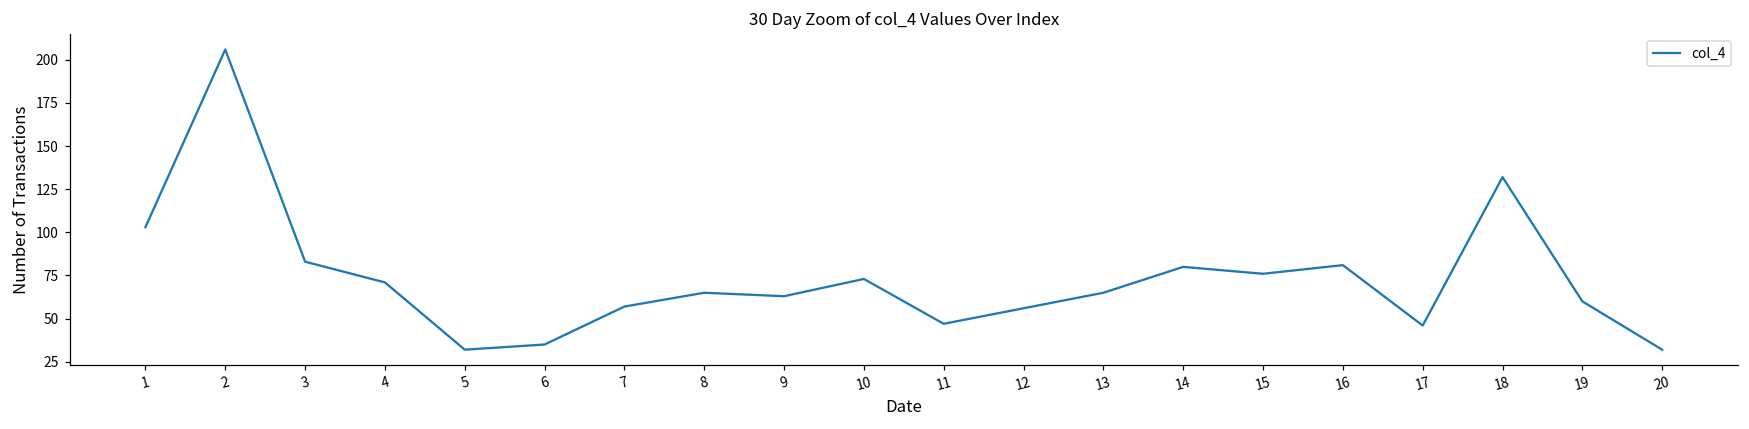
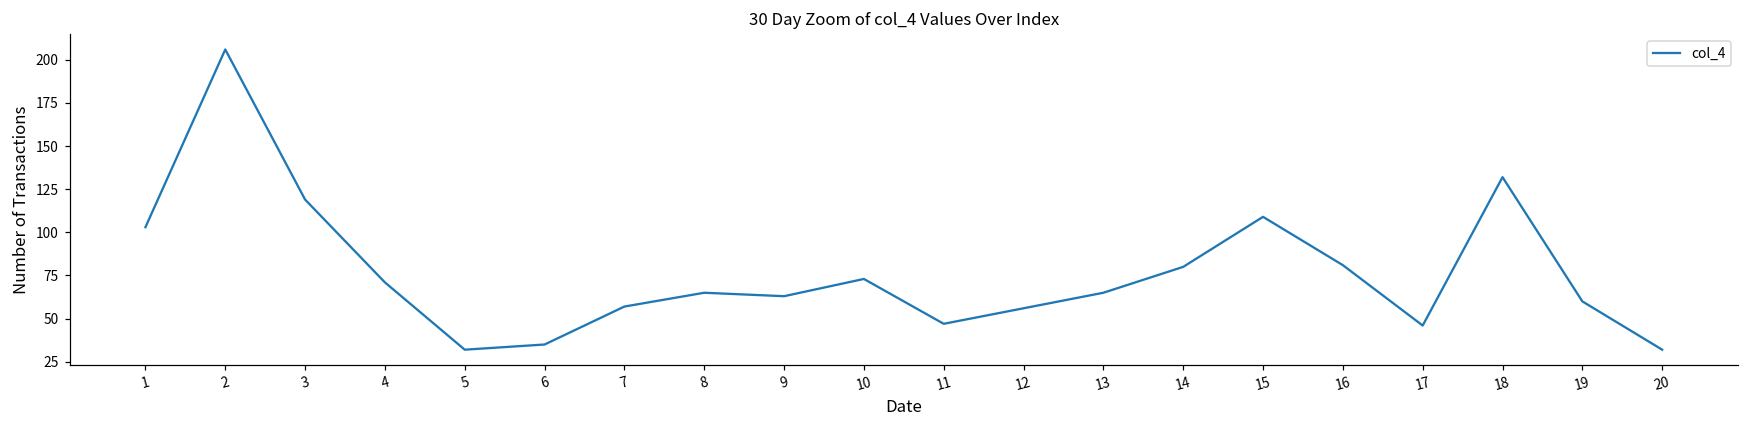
3: 83 -> 119
15: 76 -> 109
